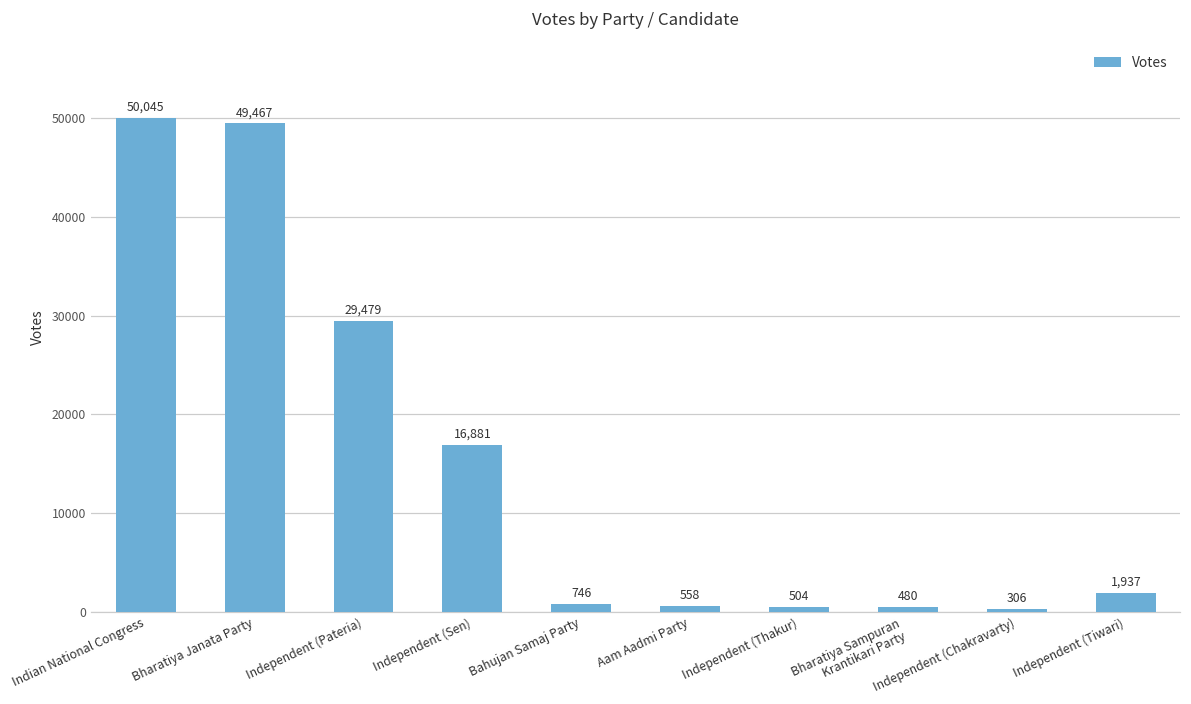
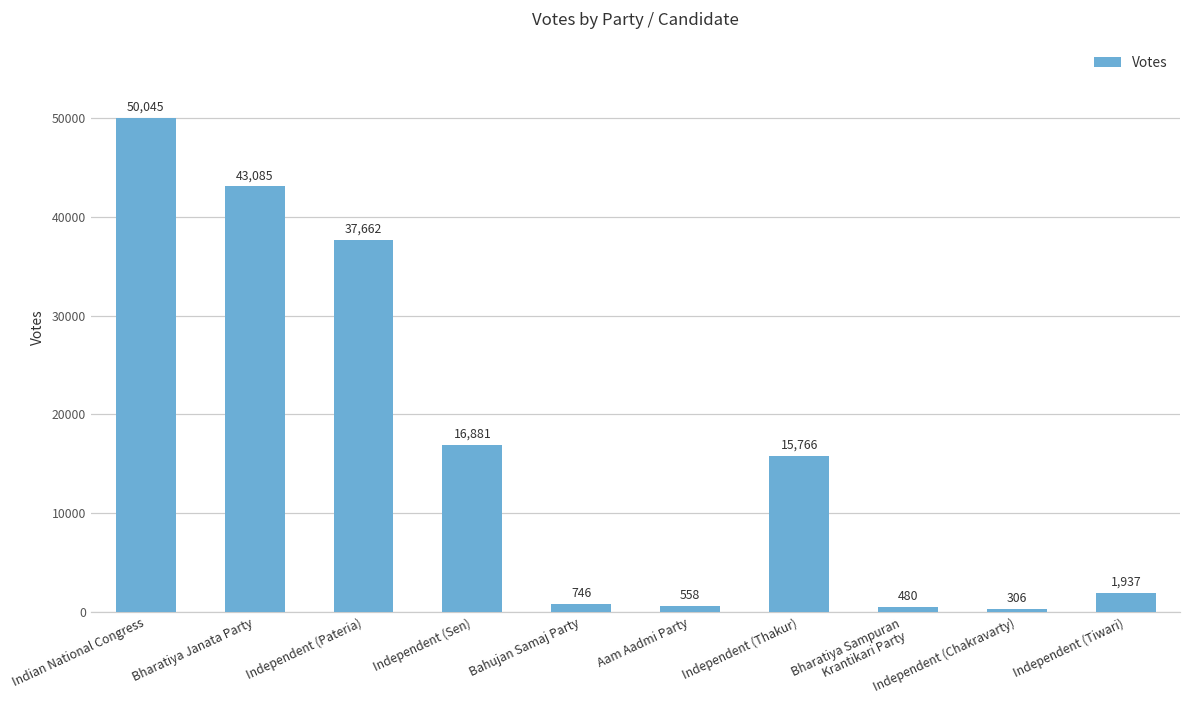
Bharatiya Janata Party: 49,467 -> 43,085
Independent (Pateria): 29,479 -> 37,662
Independent (Thakur): 504 -> 15,766
